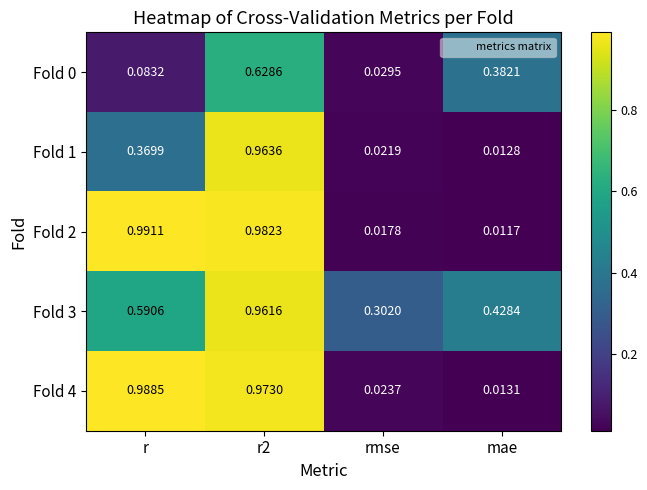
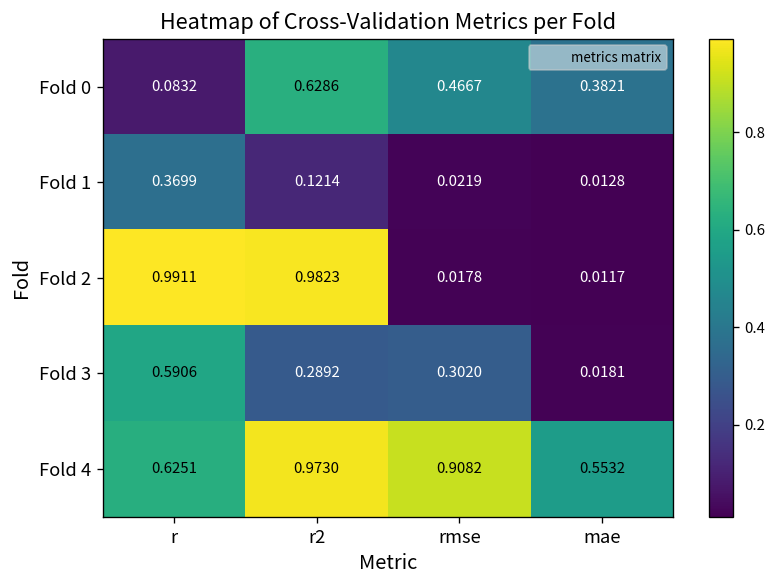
Fold 0, rmse: 0.0295 -> 0.4667
Fold 1, r2: 0.9636 -> 0.1214
Fold 3, r2: 0.9616 -> 0.2892
Fold 3, mae: 0.4284 -> 0.0181
Fold 4, r: 0.9885 -> 0.6251
Fold 4, rmse: 0.0237 -> 0.9082
Fold 4, mae: 0.0131 -> 0.5532
